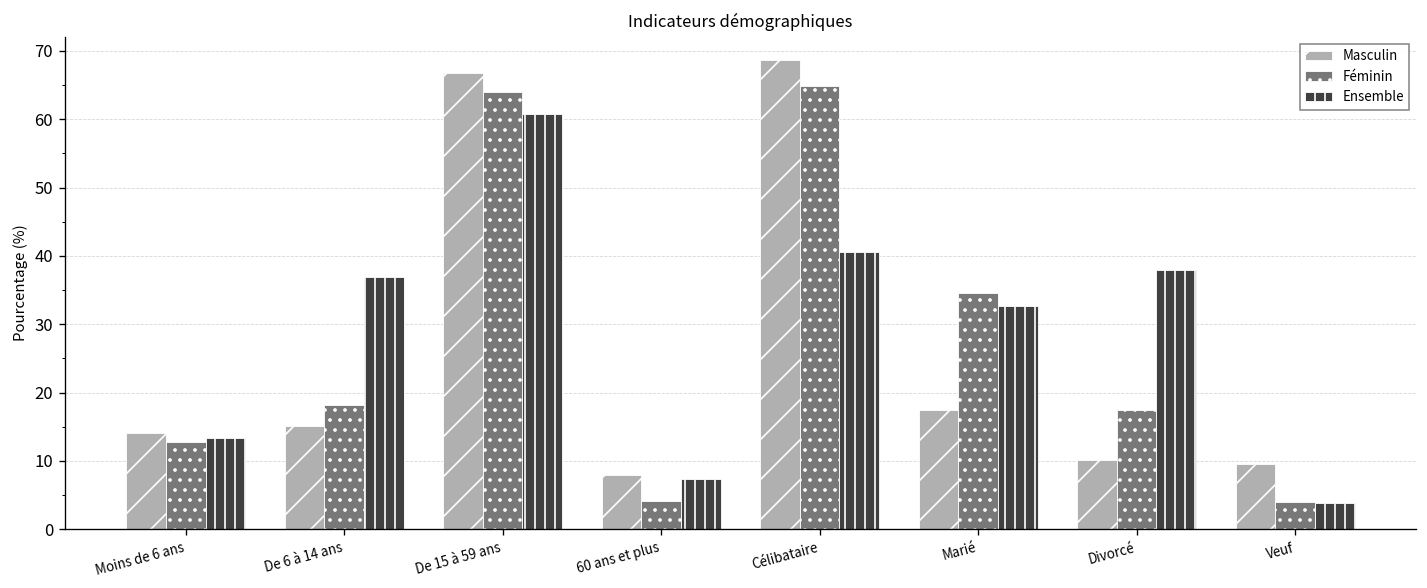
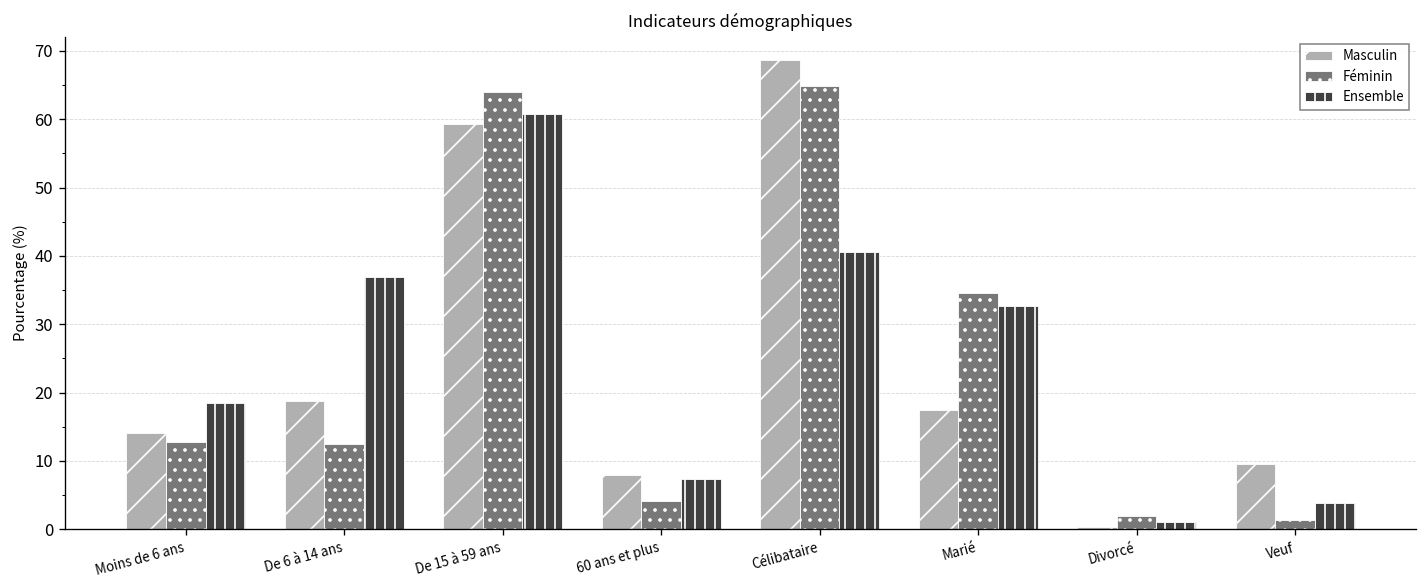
Ensemble, Moins de 6 ans: 13 -> 19
Masculin, De 6 à 14 ans: 15 -> 19
Féminin, De 6 à 14 ans: 18 -> 13
Masculin, De 15 à 59 ans: 67 -> 59
Masculin, Divorcé: 10 -> 0
Féminin, Divorcé: 17 -> 2
Ensemble, Divorcé: 38 -> 1
Féminin, Veuf: 4 -> 1
